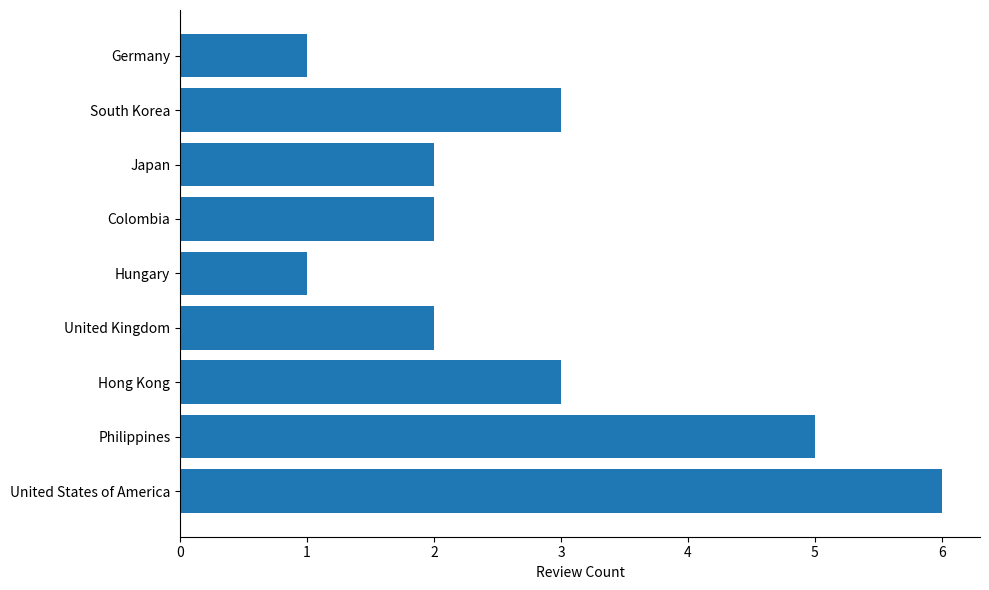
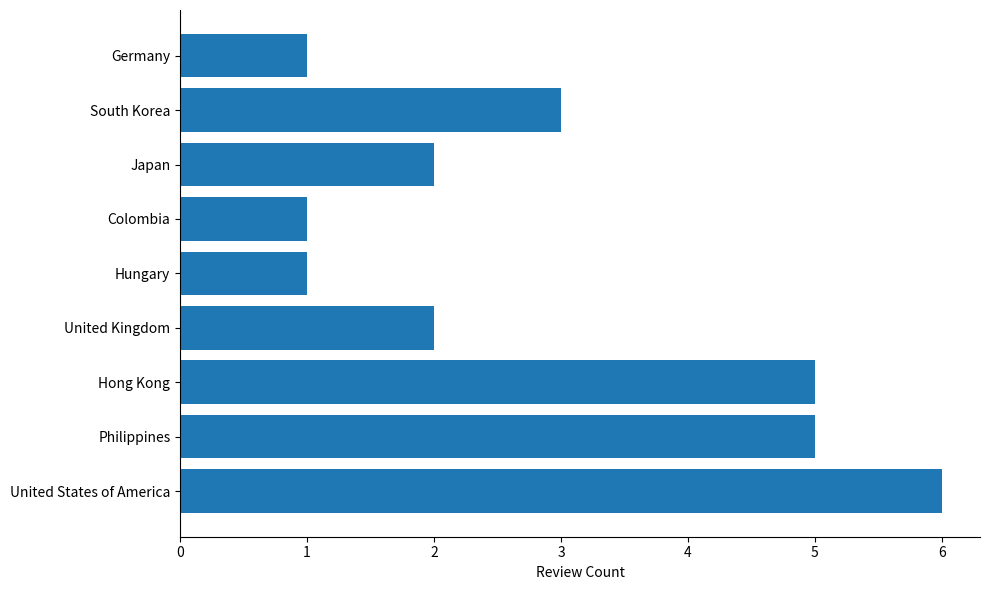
Colombia: 2 -> 1
Hong Kong: 3 -> 5
